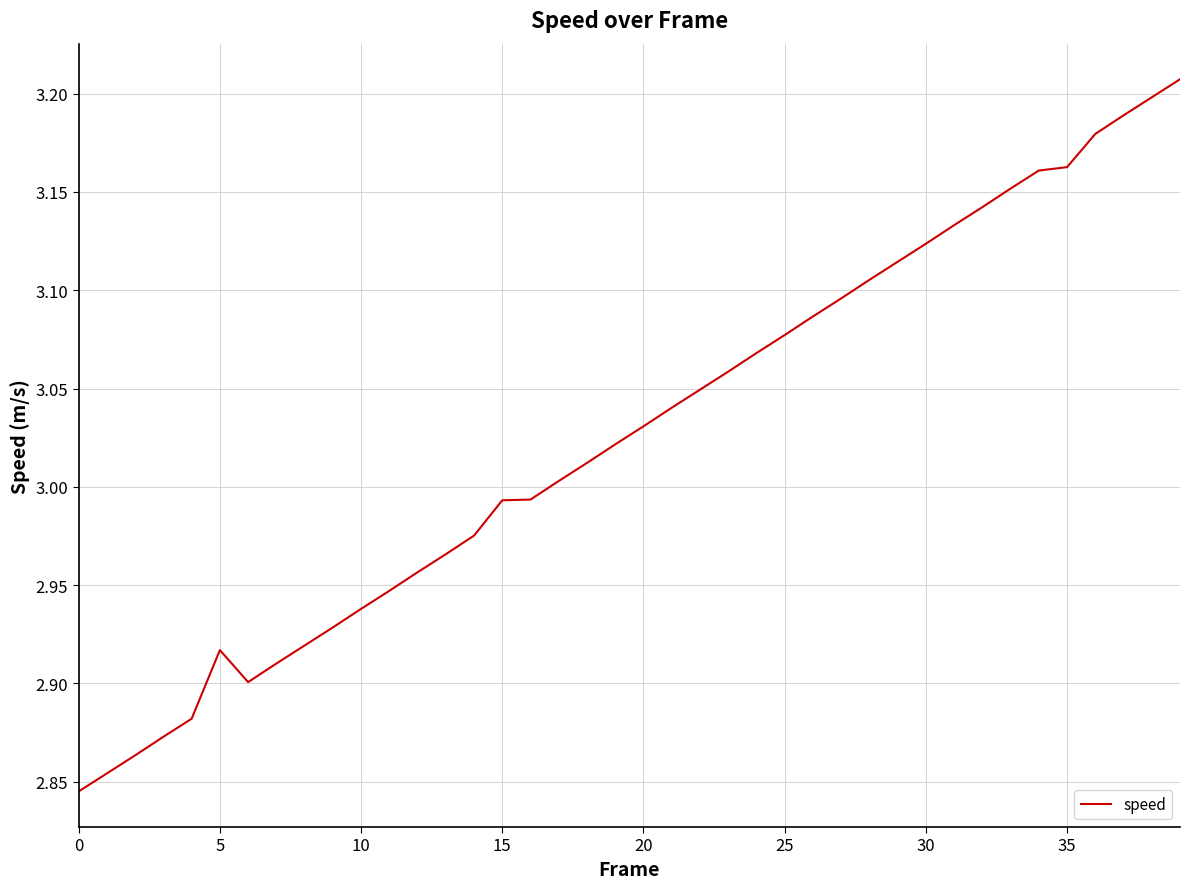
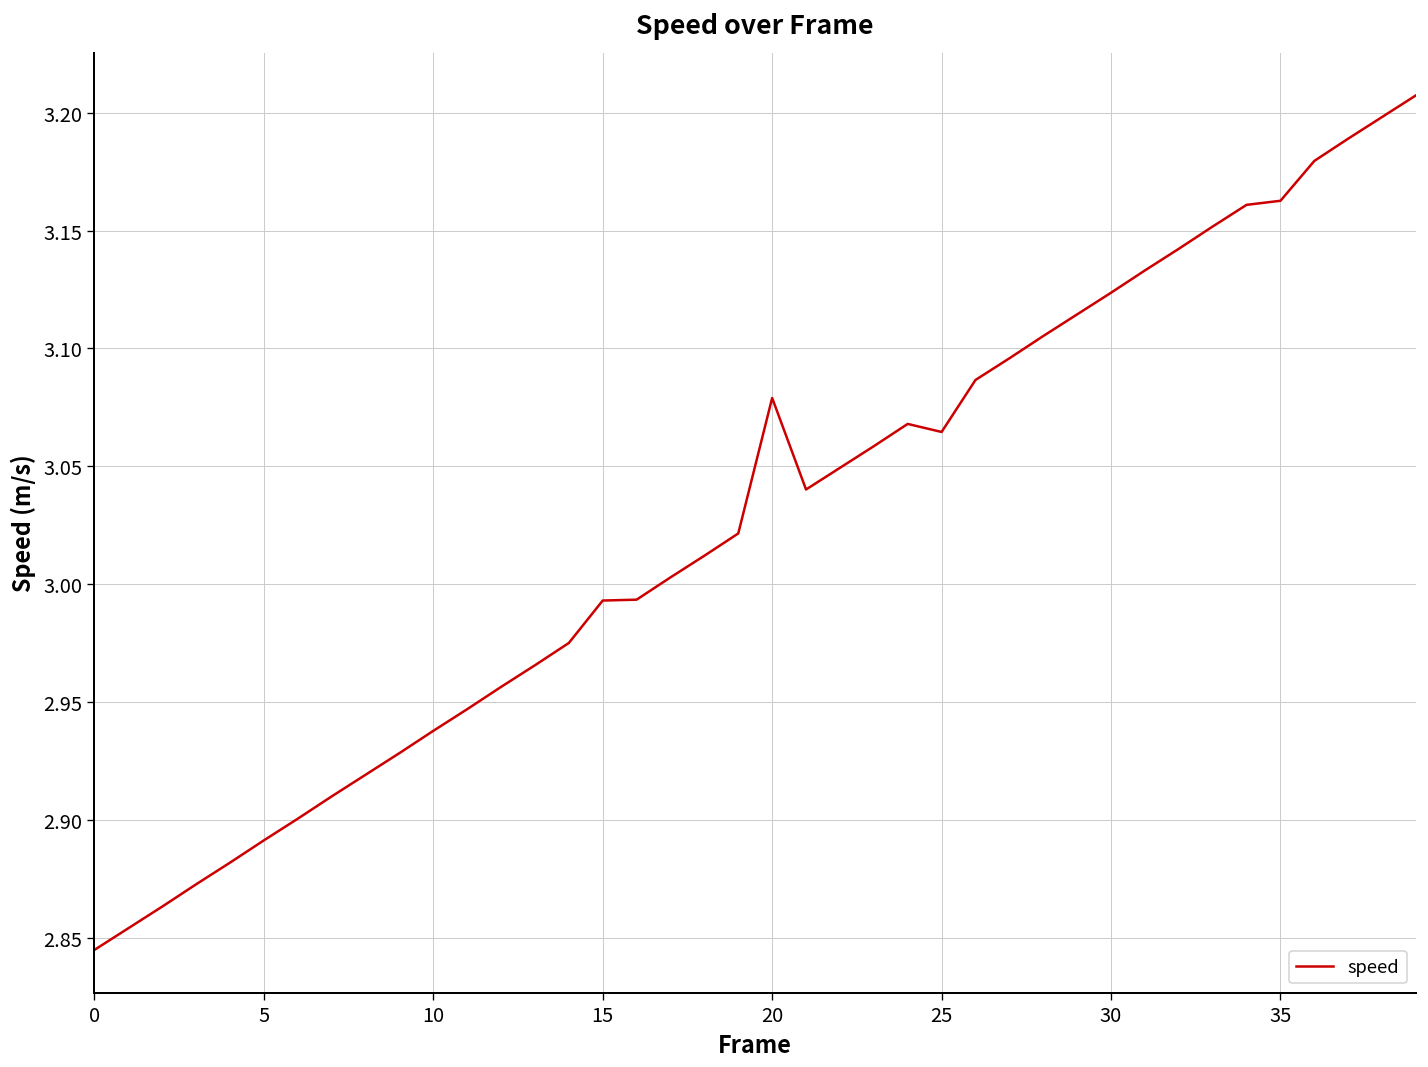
5: 2.917 -> 2.891
20: 3.031 -> 3.079
25: 3.077 -> 3.065
